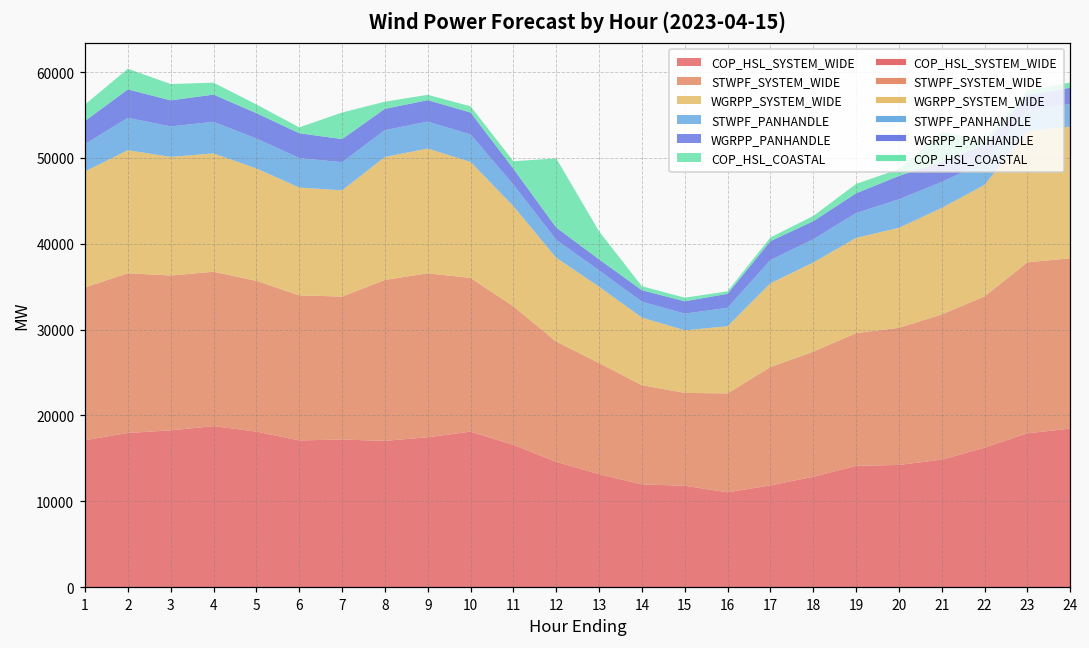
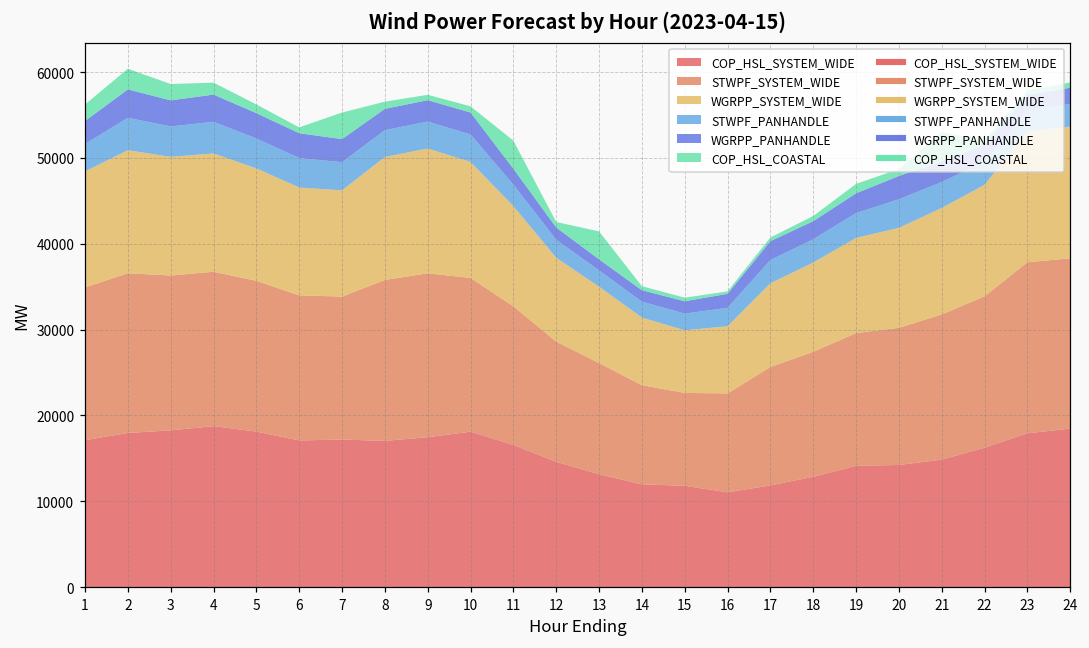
COP_HSL_COASTAL, 11: 1000 -> 3000
COP_HSL_COASTAL, 12: 8000 -> 1000
